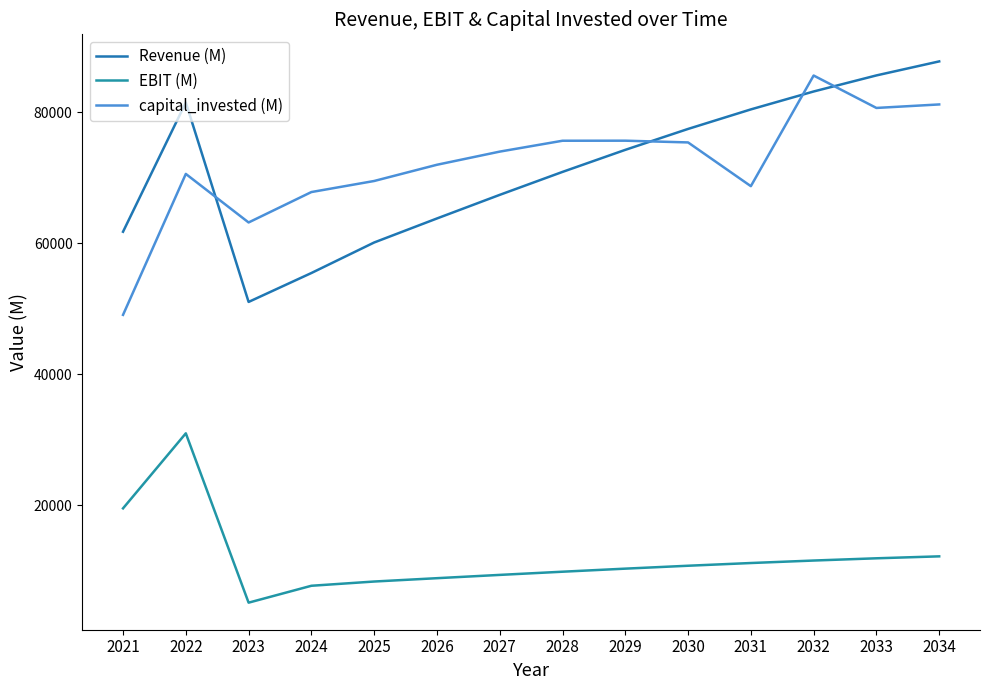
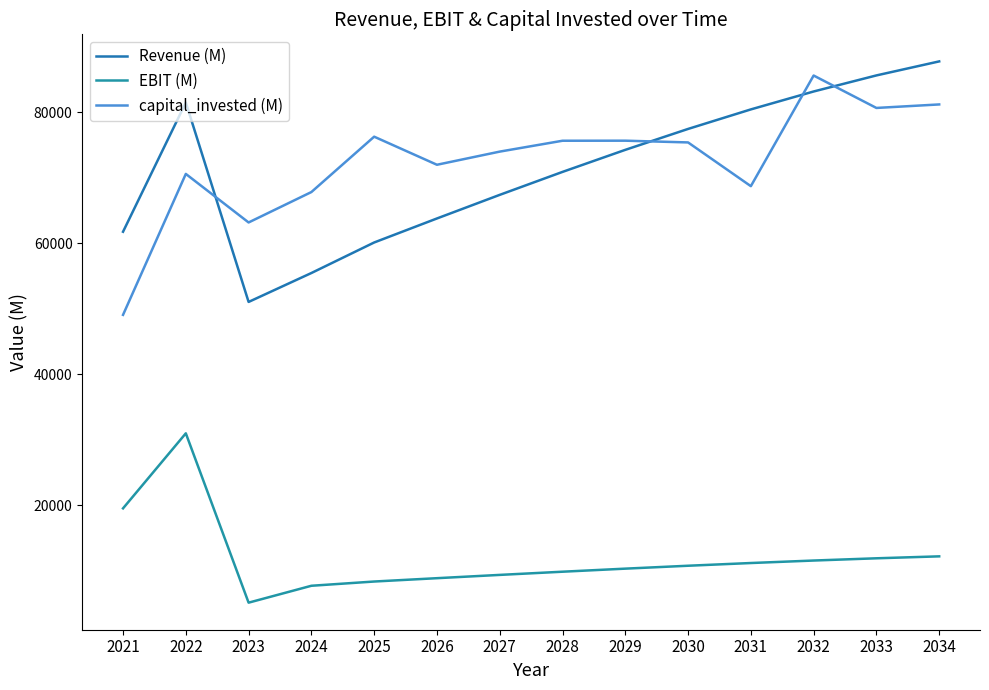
capital_invested (M), 2025: 70000 -> 76000
